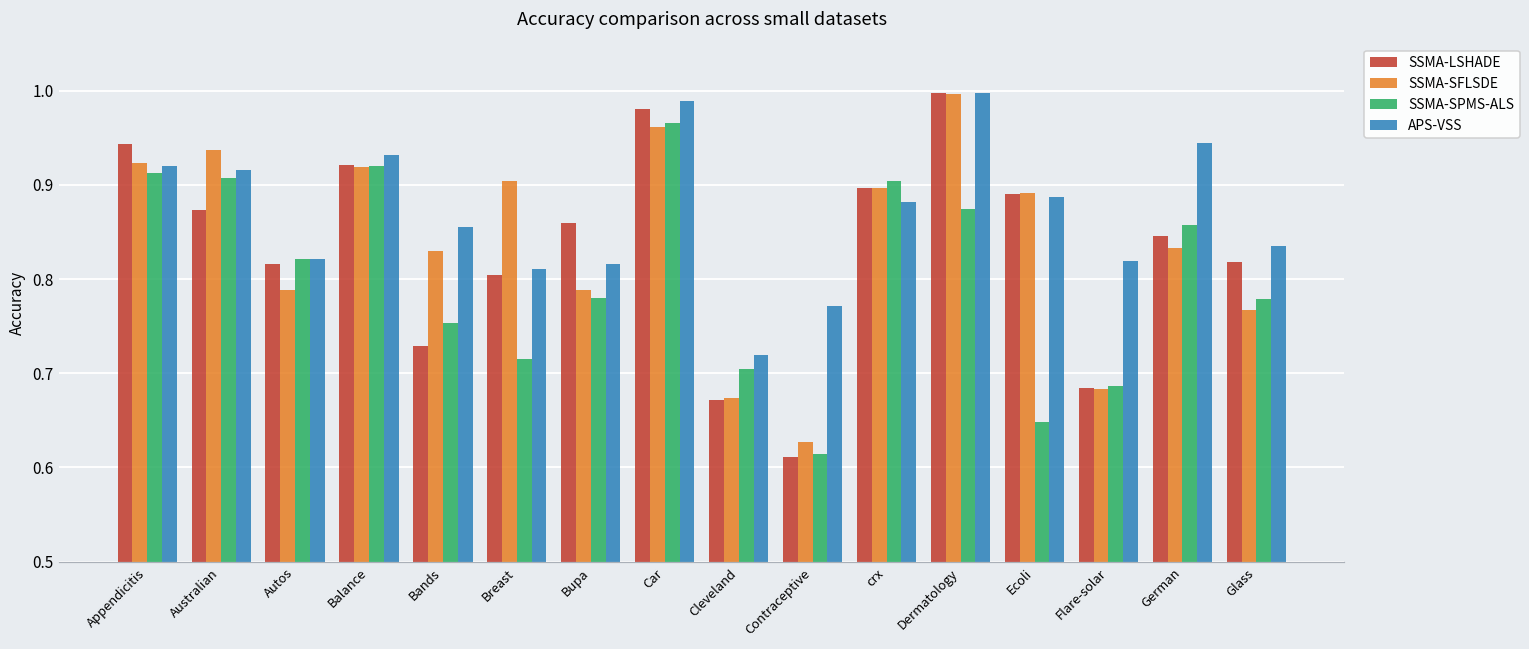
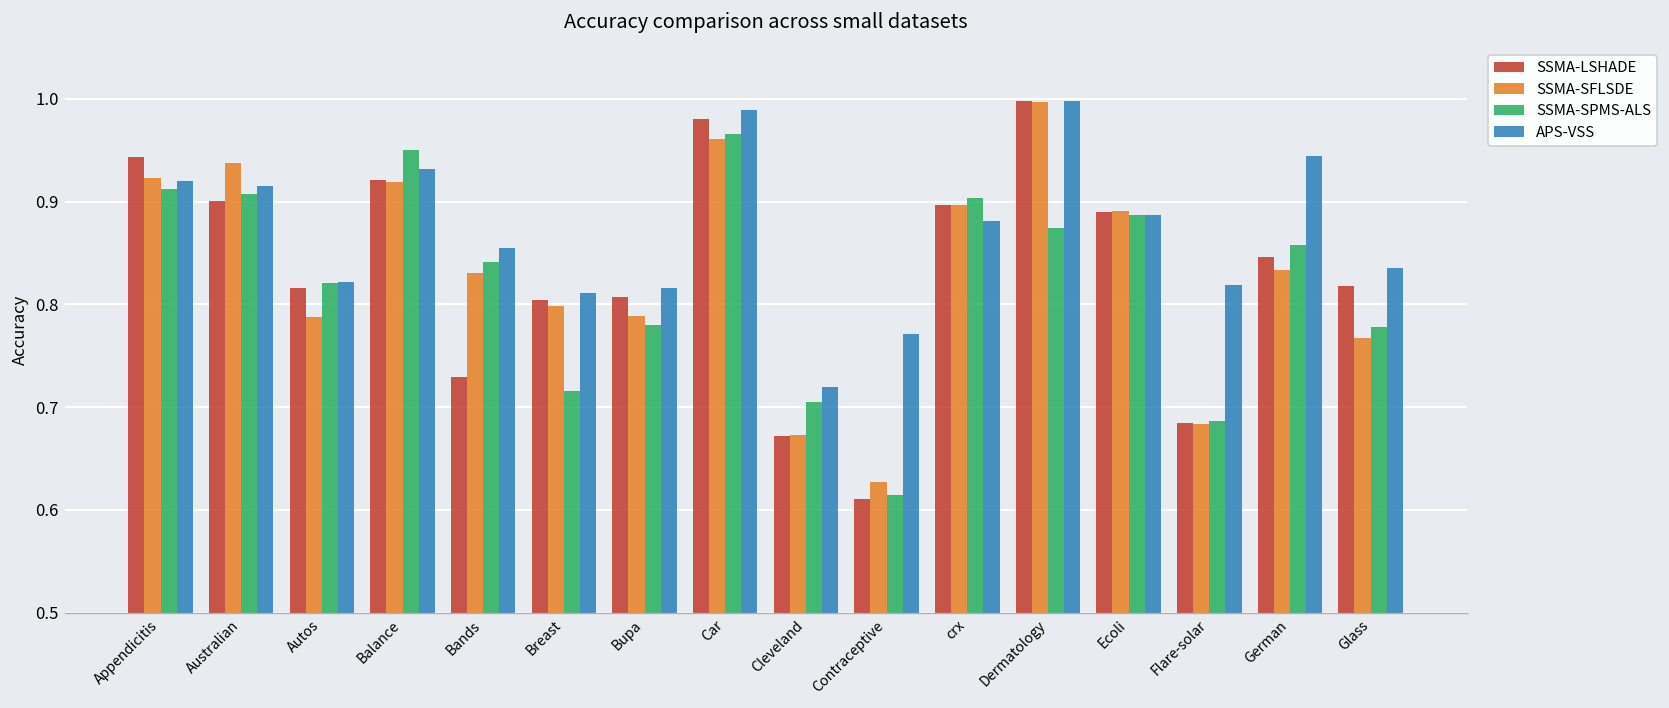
SSMA-LSHADE, Australian: 0.87 -> 0.90
SSMA-SPMS-ALS, Balance: 0.92 -> 0.95
SSMA-SPMS-ALS, Bands: 0.75 -> 0.84
SSMA-SFLSDE, Breast: 0.90 -> 0.80
SSMA-LSHADE, Bupa: 0.86 -> 0.81
SSMA-SPMS-ALS, Ecoli: 0.65 -> 0.89
